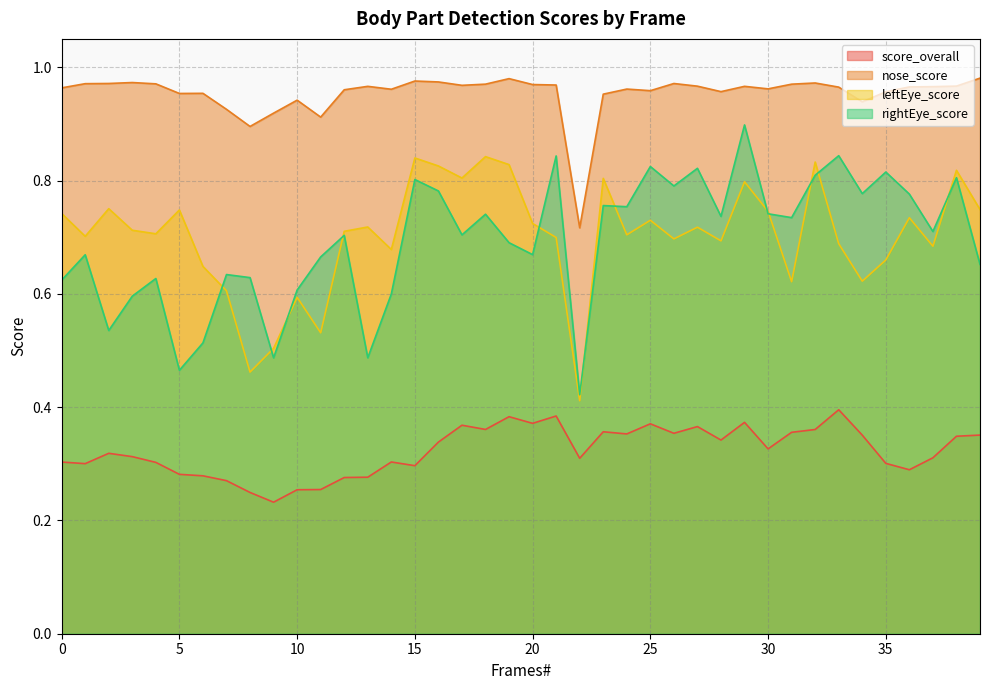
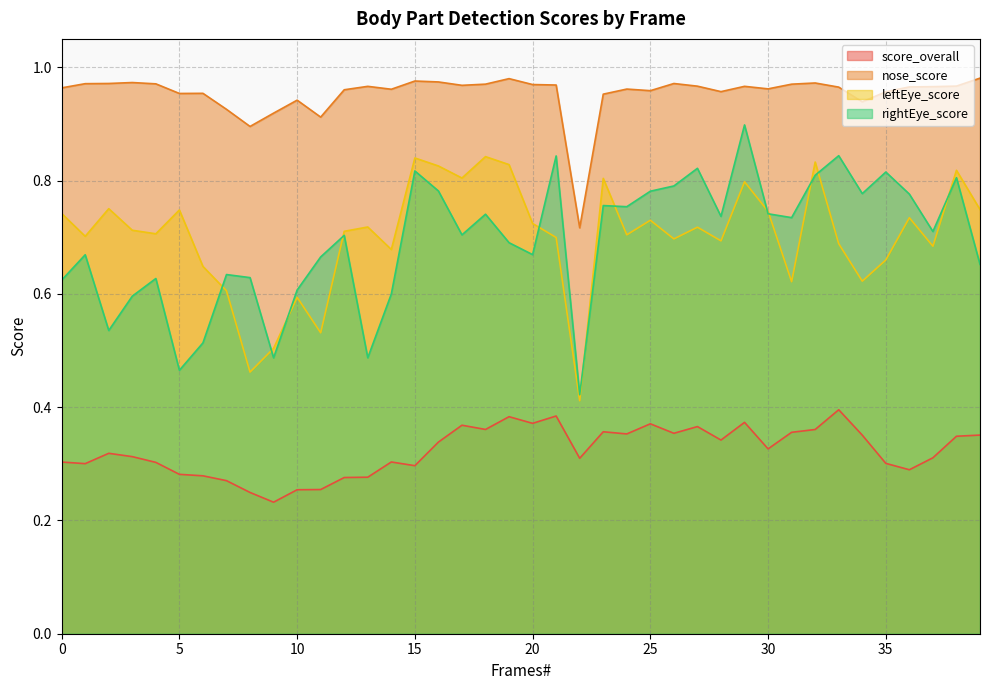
rightEye_score, 15: 0.80 -> 0.82
rightEye_score, 25: 0.82 -> 0.78
